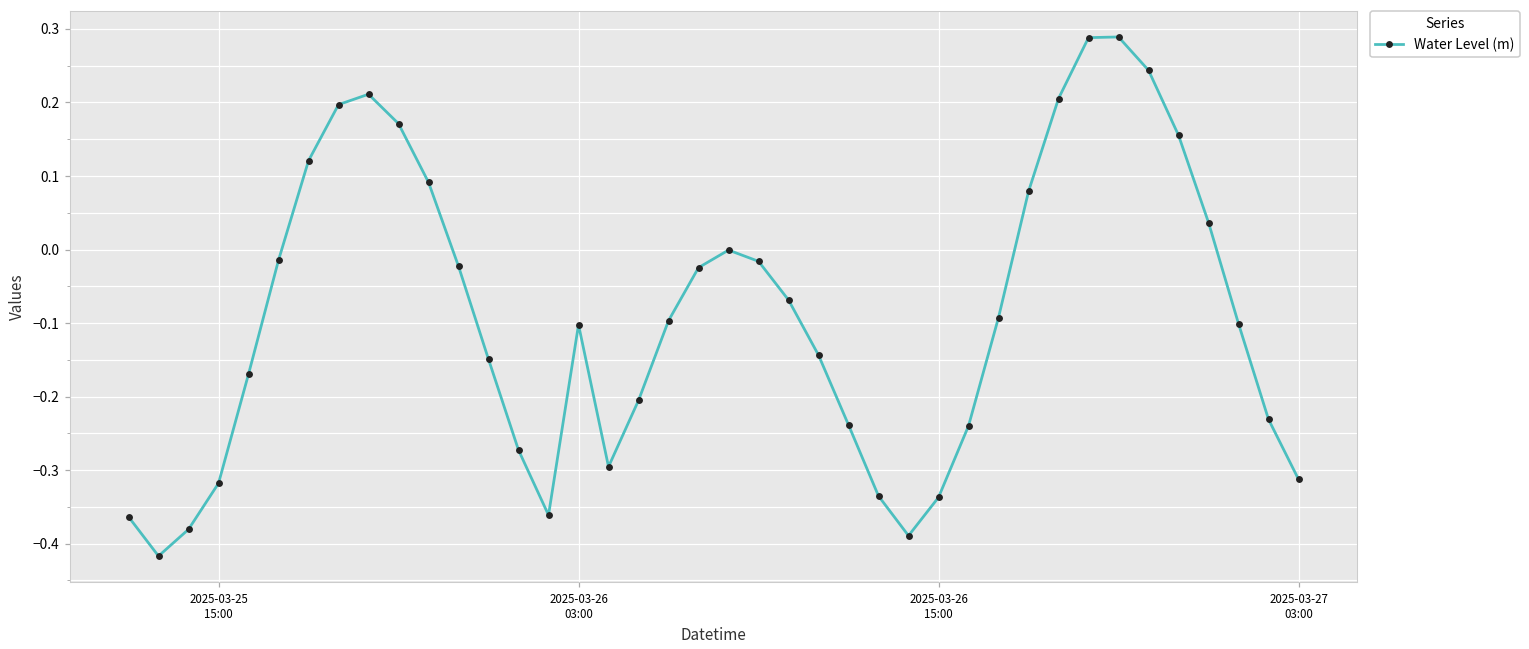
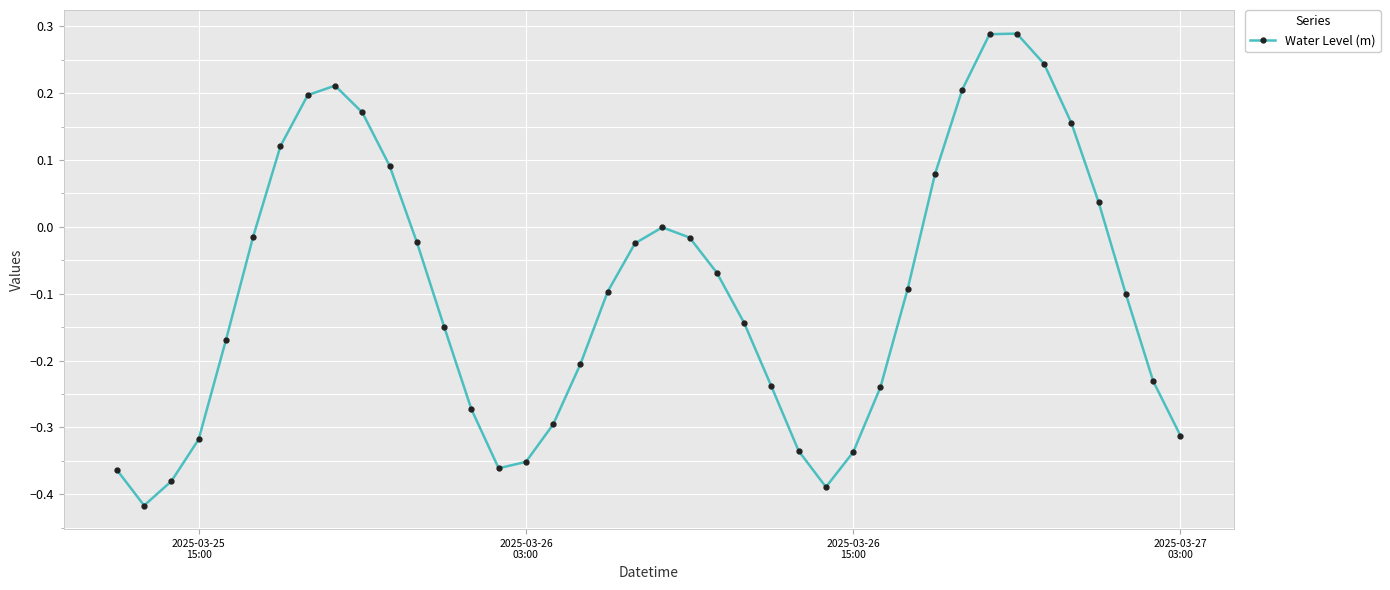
2025-03-26 03:00: -0.10 -> -0.35
